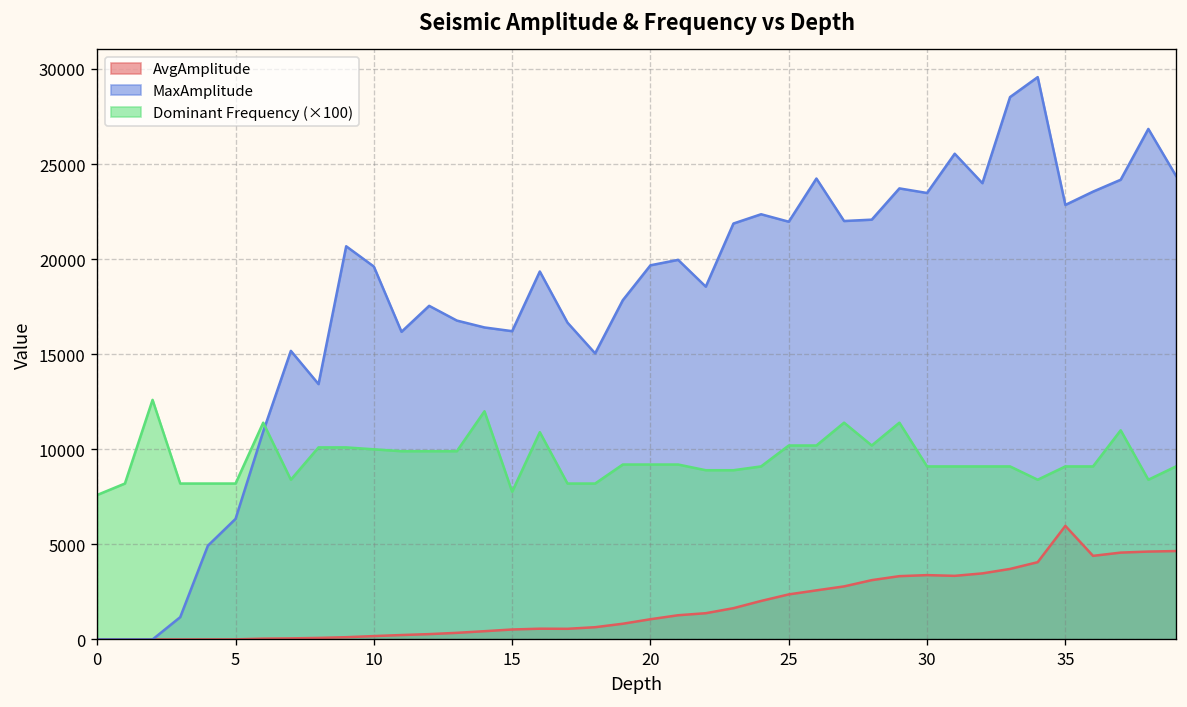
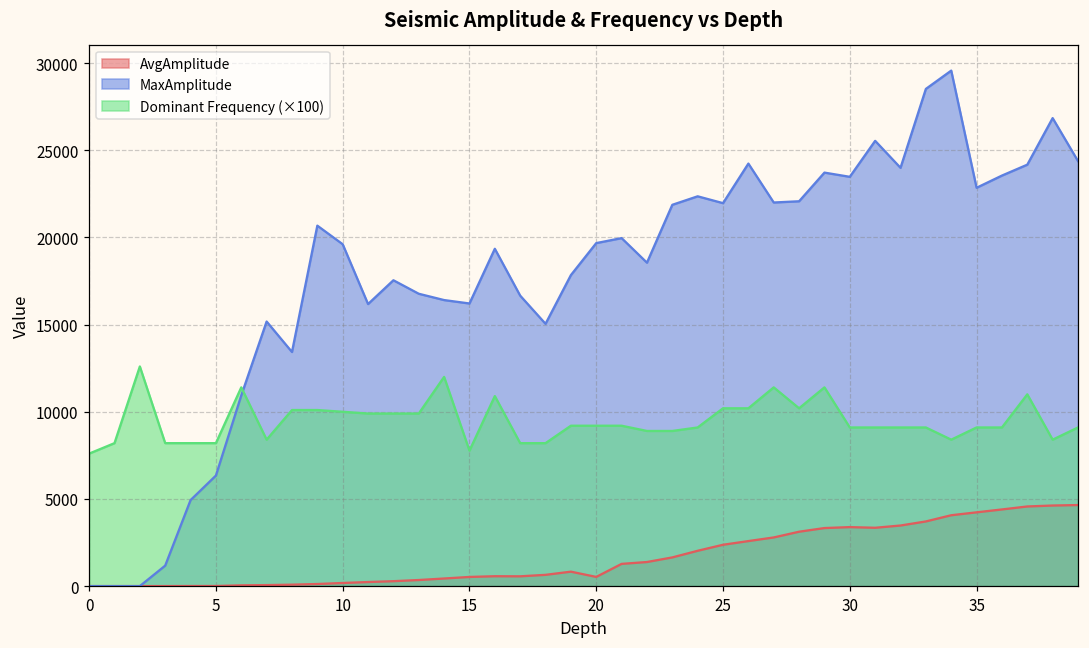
AvgAmplitude, 20: 1100 -> 500
AvgAmplitude, 35: 6000 -> 4200
